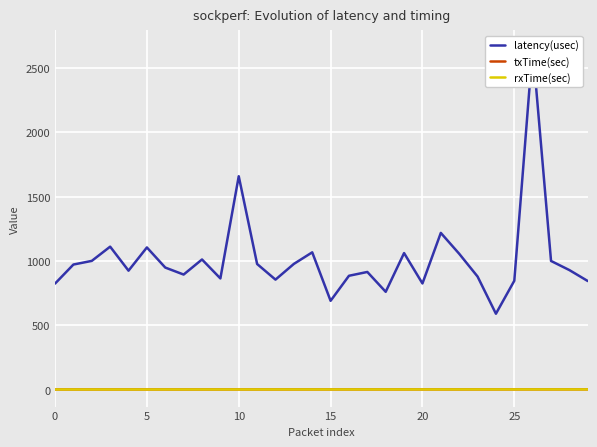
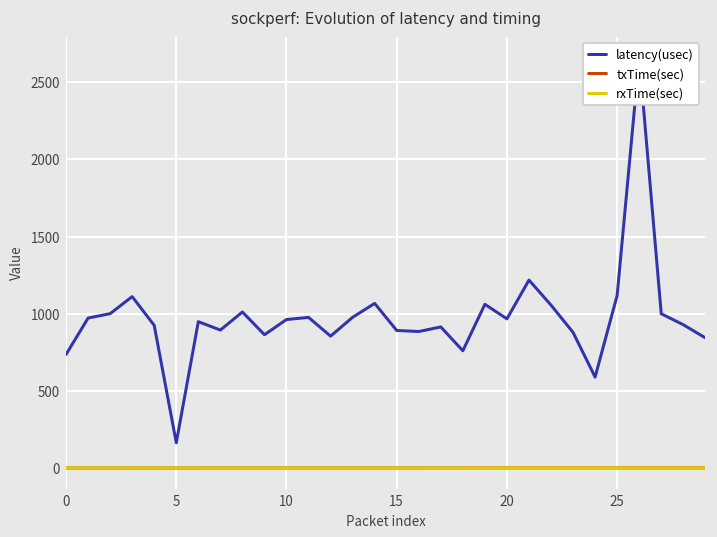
latency(usec), 0: 830 -> 740
latency(usec), 5: 1110 -> 170
latency(usec), 10: 1660 -> 960
latency(usec), 15: 690 -> 890
latency(usec), 20: 830 -> 970
latency(usec), 25: 850 -> 1120
